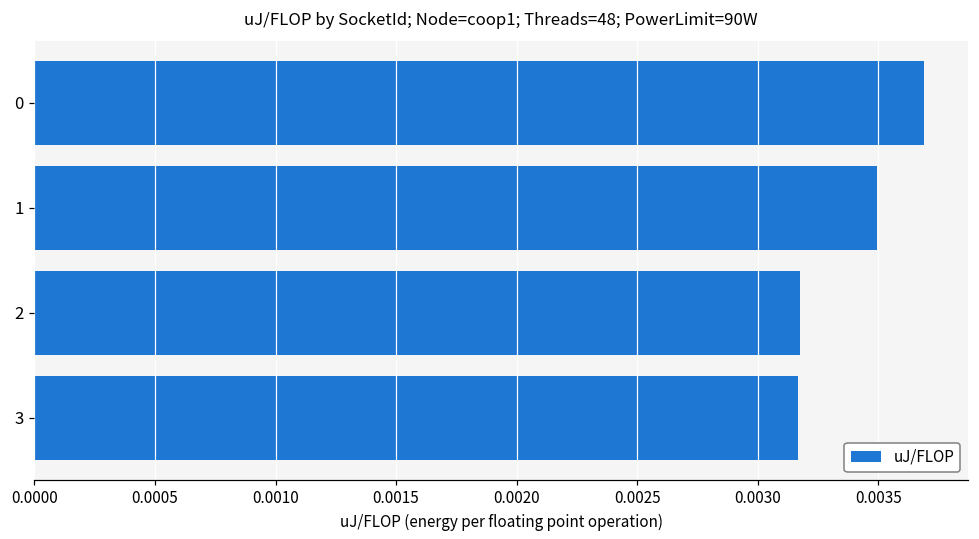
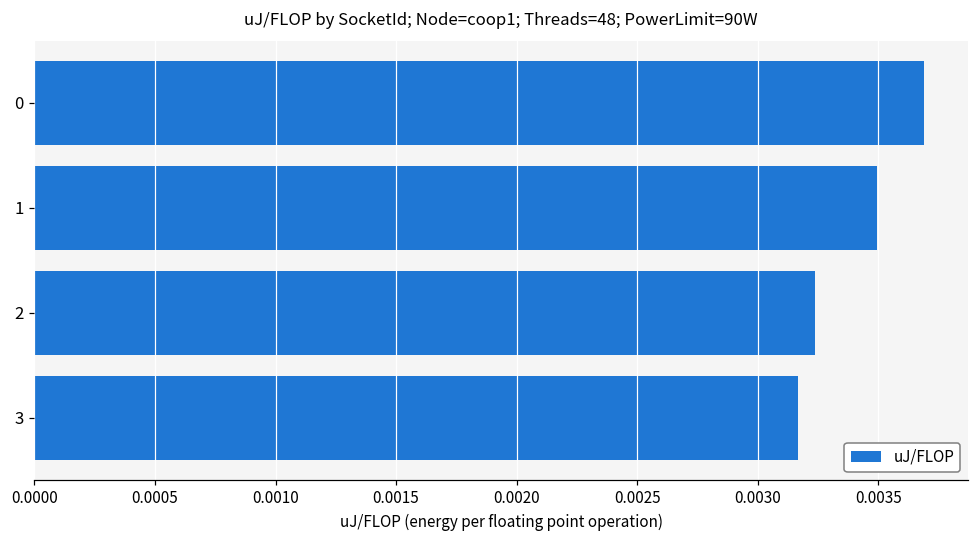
2: 0.00318 -> 0.00324
